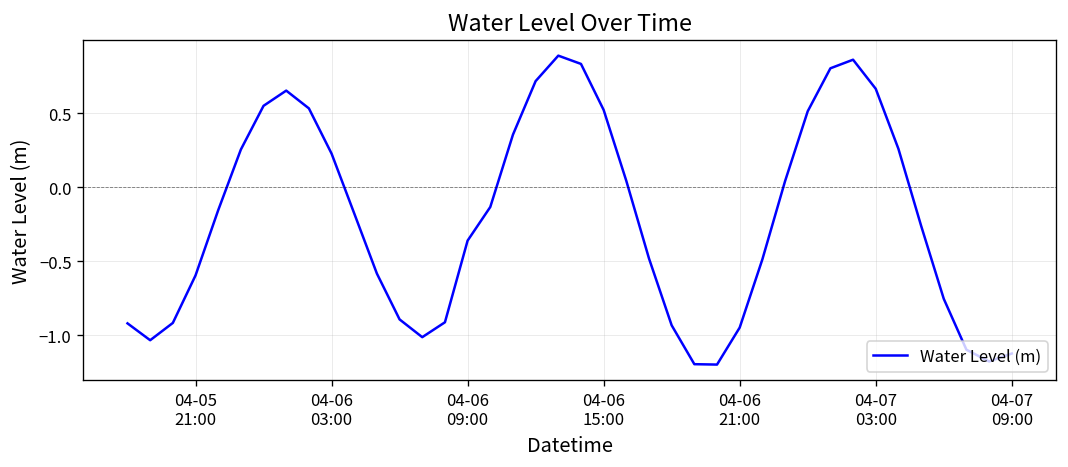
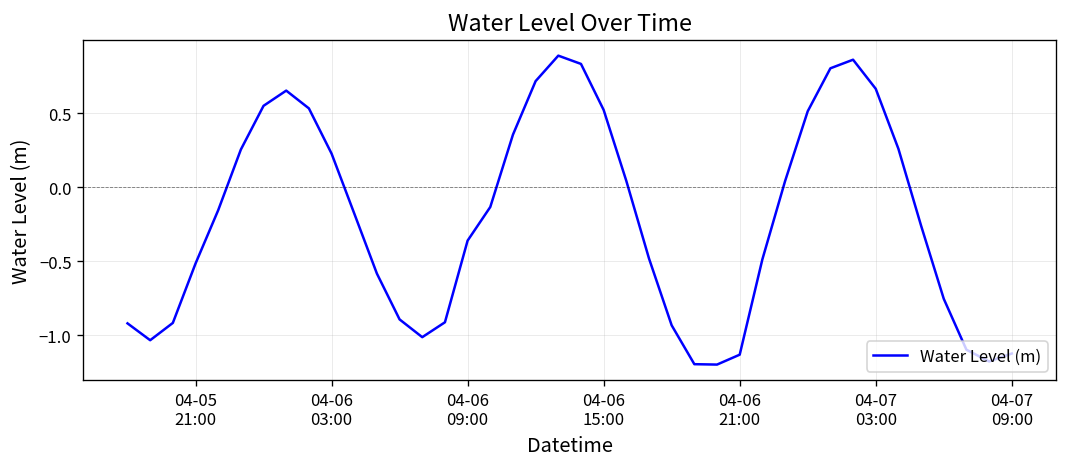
04-05 21:00: -0.60 -> -0.52
04-06 21:00: -0.95 -> -1.13
